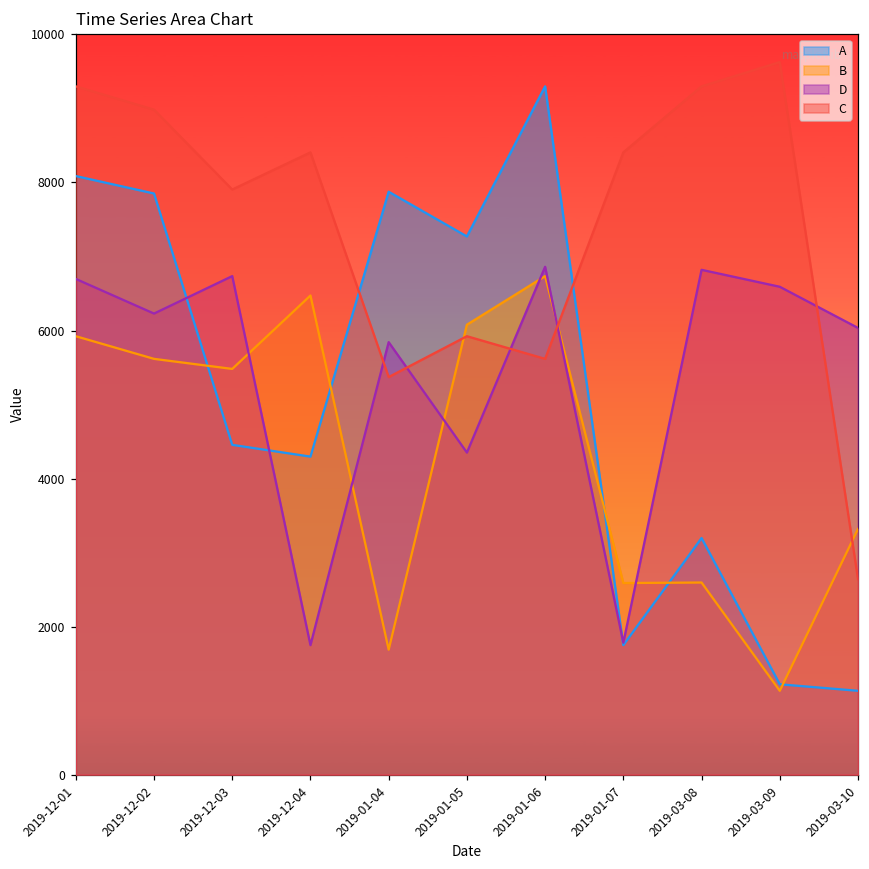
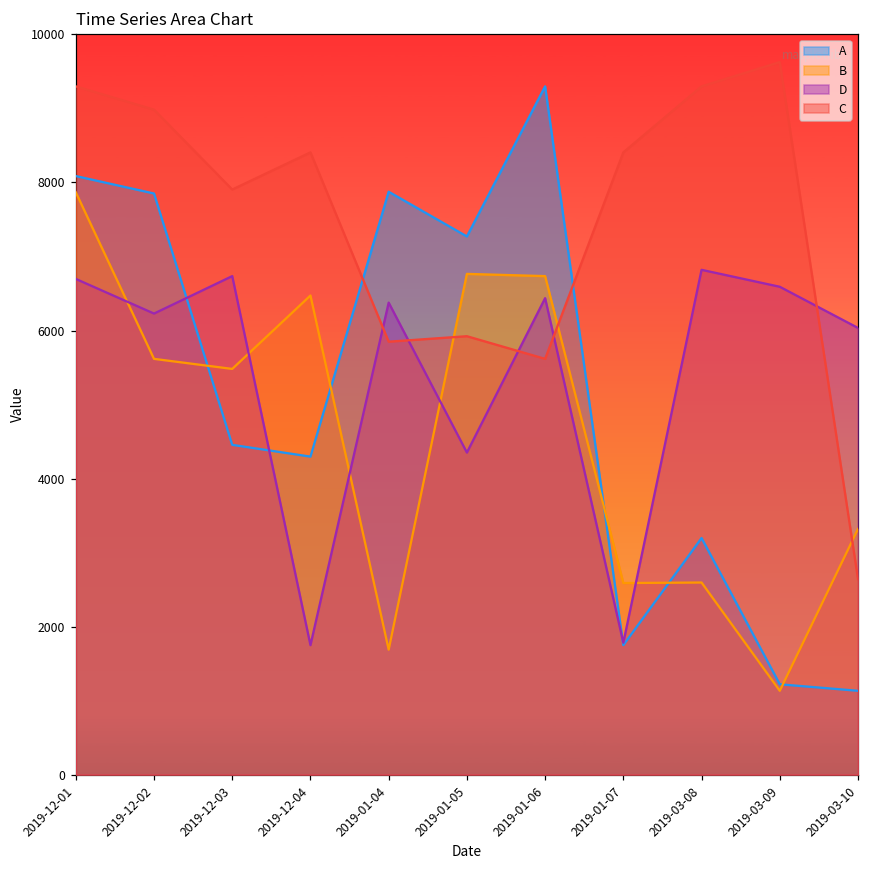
B, 2019-12-01: 5900 -> 7900
D, 2019-01-04: 5800 -> 6400
C, 2019-01-04: 5400 -> 5800
B, 2019-01-05: 6100 -> 6800
D, 2019-01-06: 6900 -> 6400
